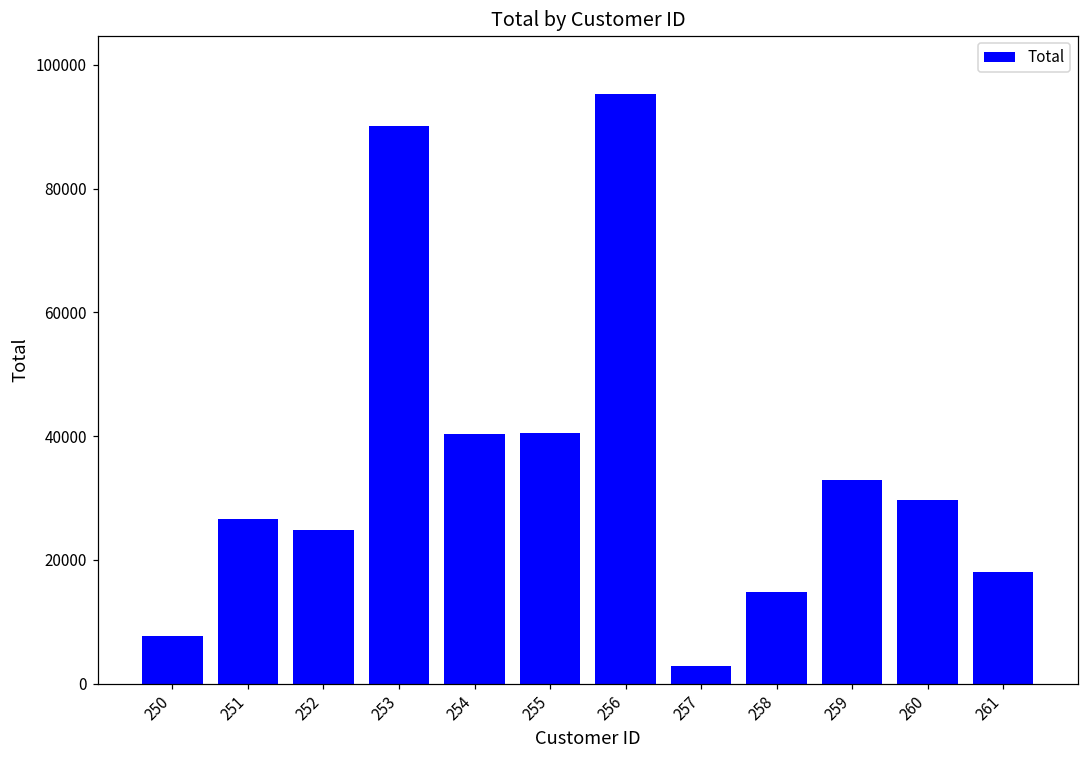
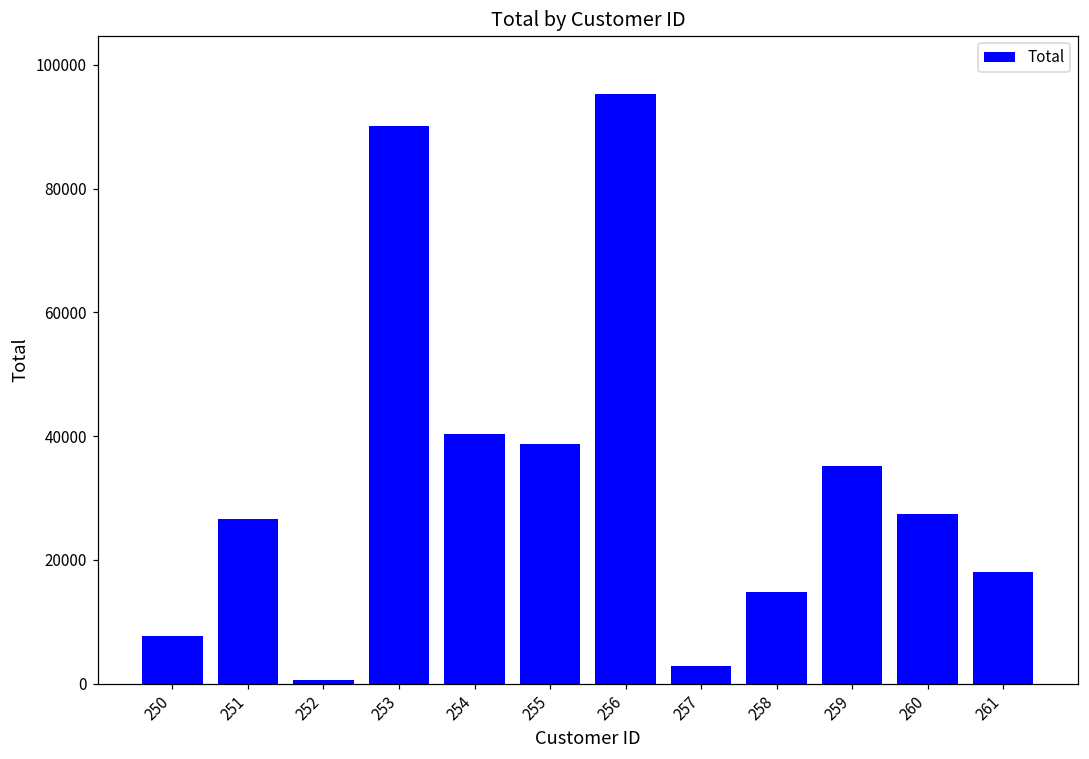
252: 25000 -> 1000
255: 41000 -> 39000
259: 33000 -> 35000
260: 30000 -> 27000
